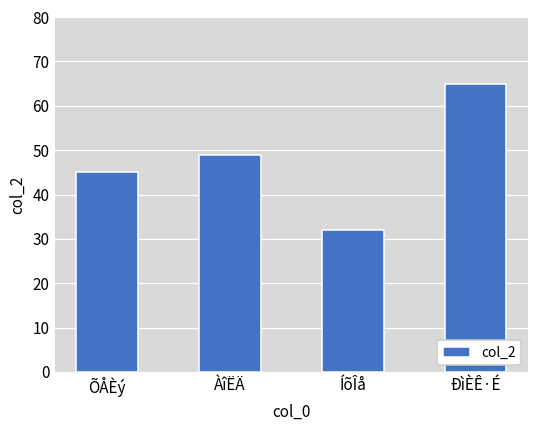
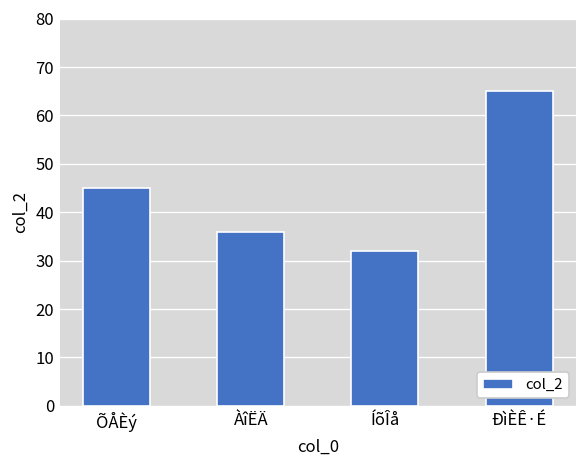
ÀîËÄ: 49 -> 36
